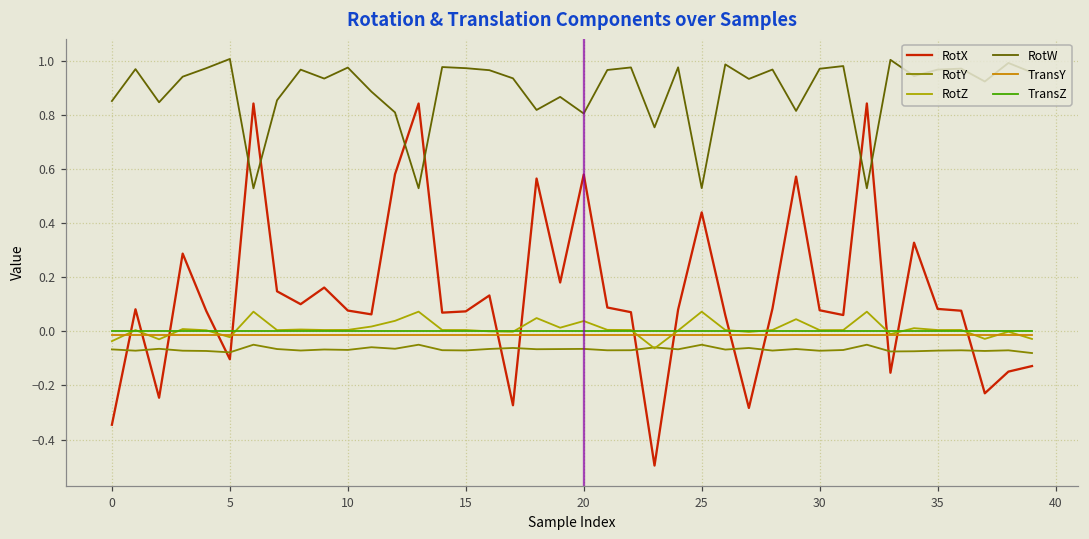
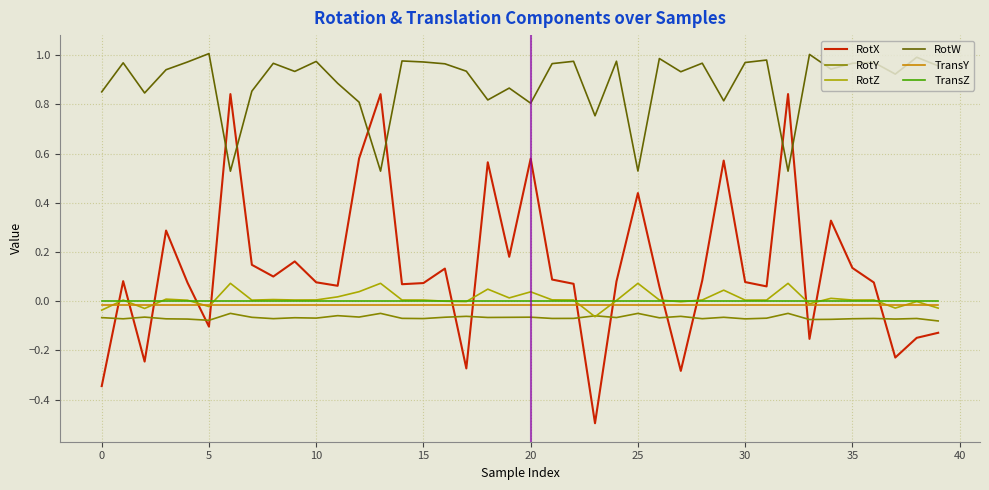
RotX, 35: 0.08 -> 0.14
